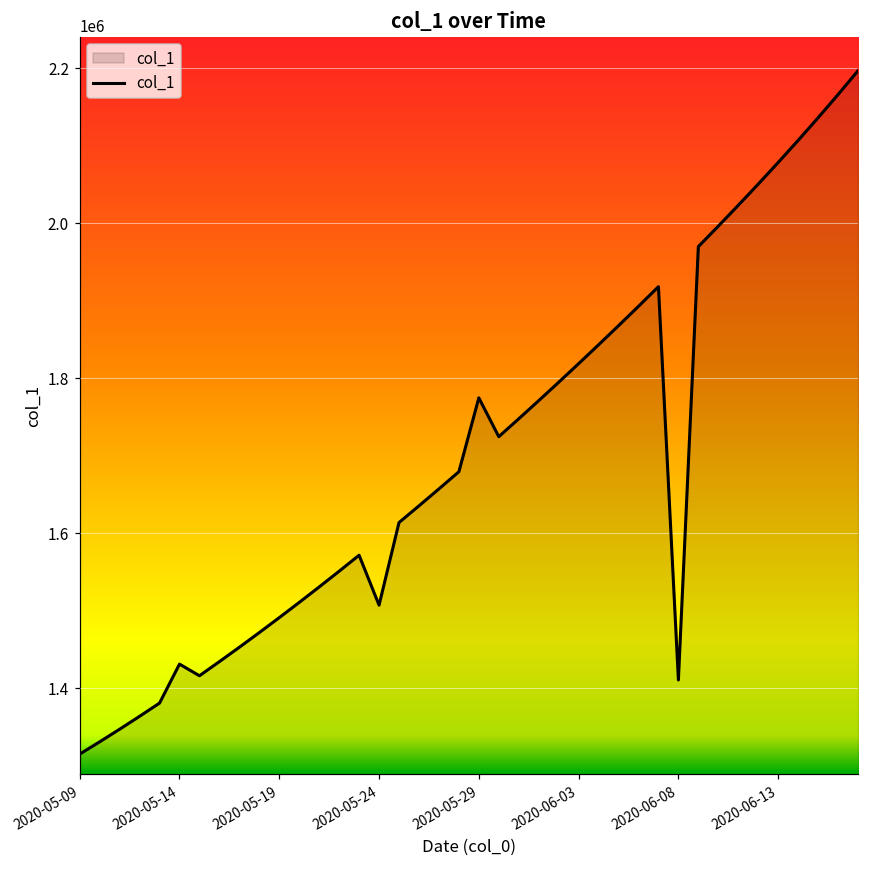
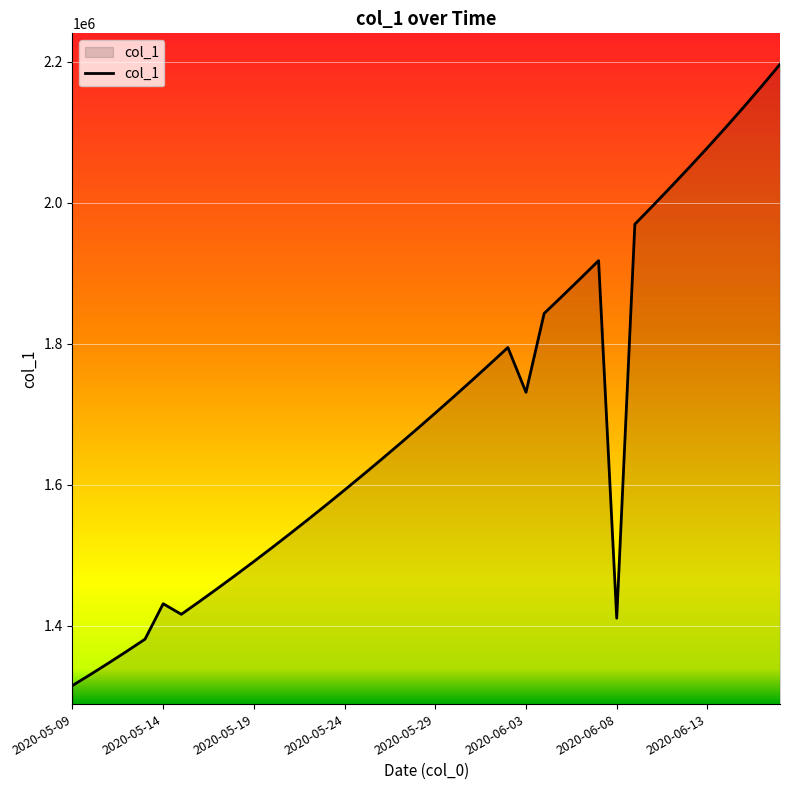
2020-05-24: 1510000 -> 1590000
2020-05-29: 1770000 -> 1700000
2020-06-03: 1820000 -> 1730000
